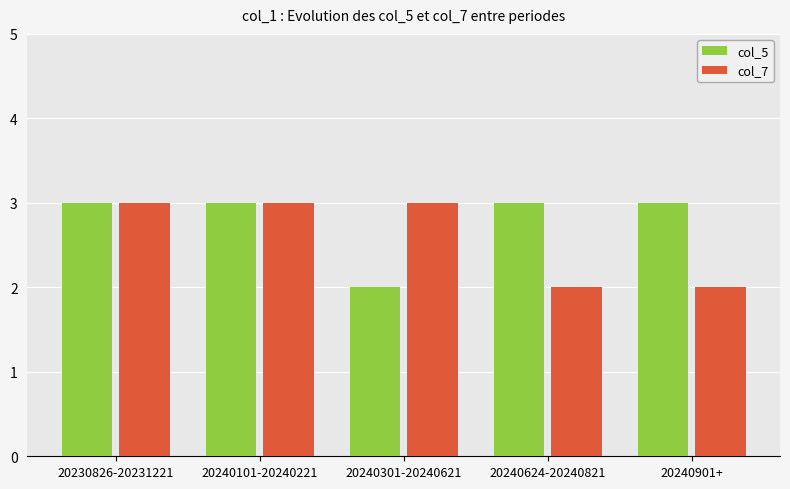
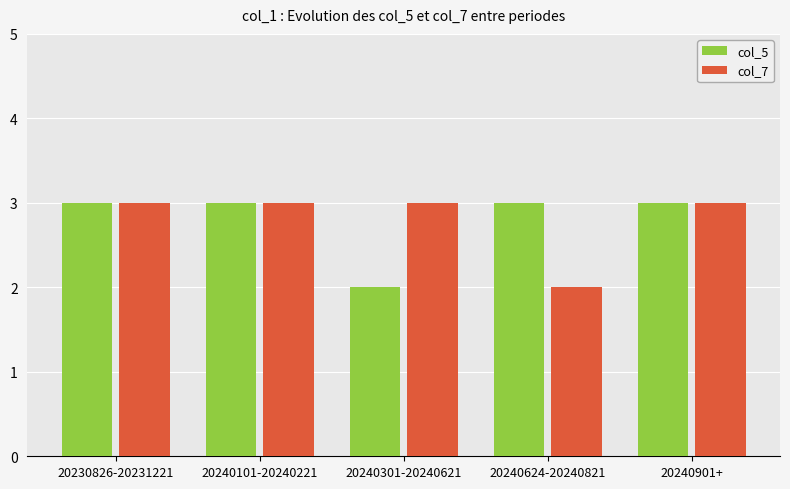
col_7, 20240901+: 2 -> 3
